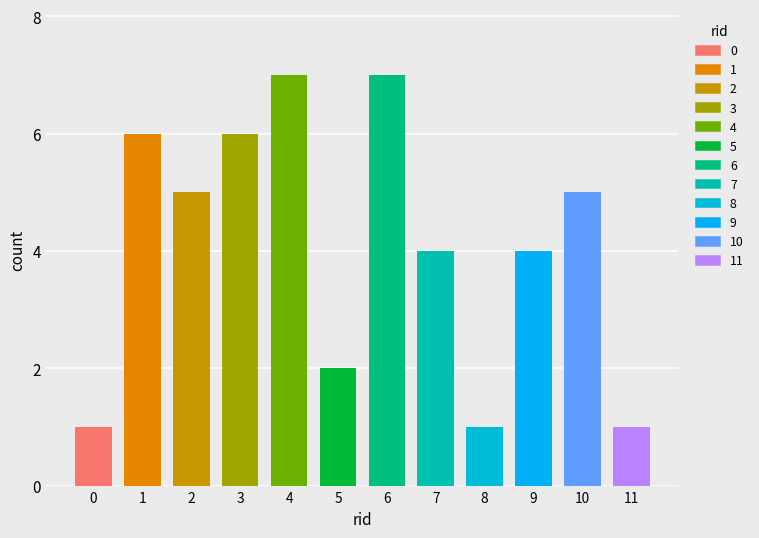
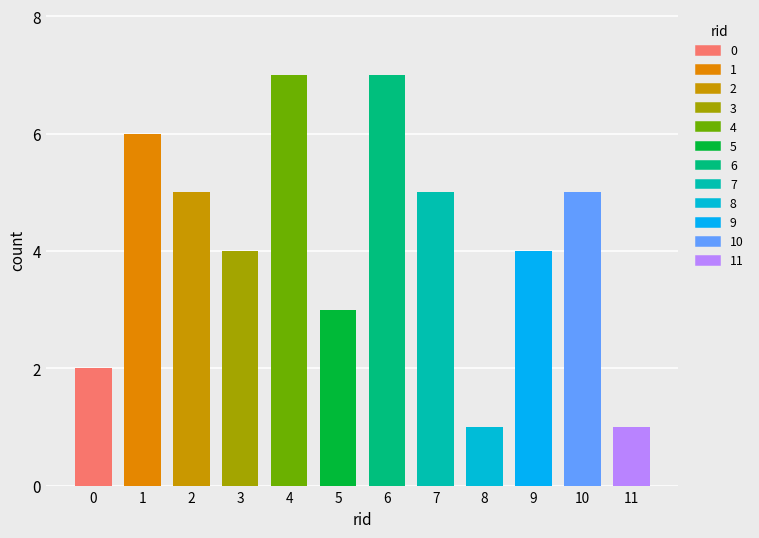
0: 1 -> 2
3: 6 -> 4
5: 2 -> 3
7: 4 -> 5
